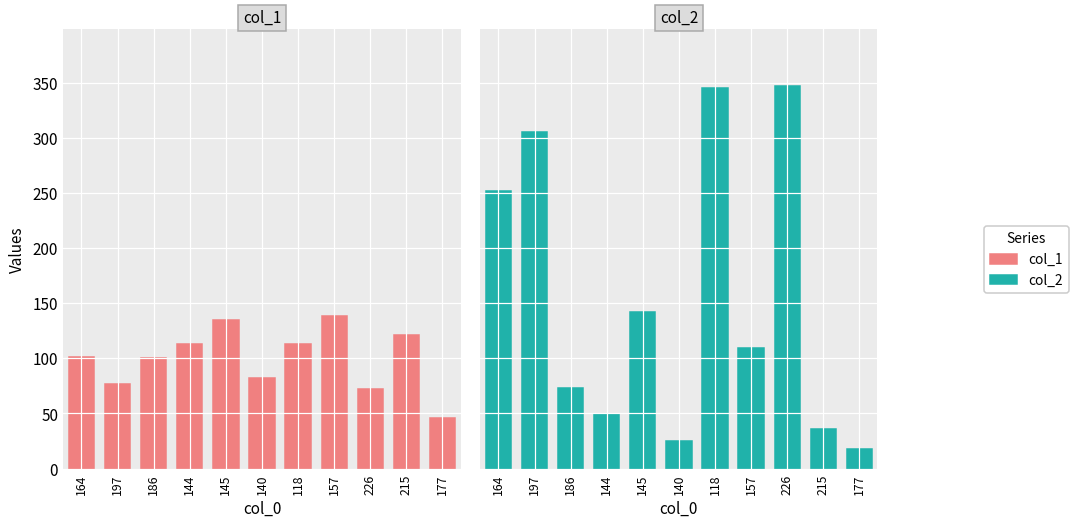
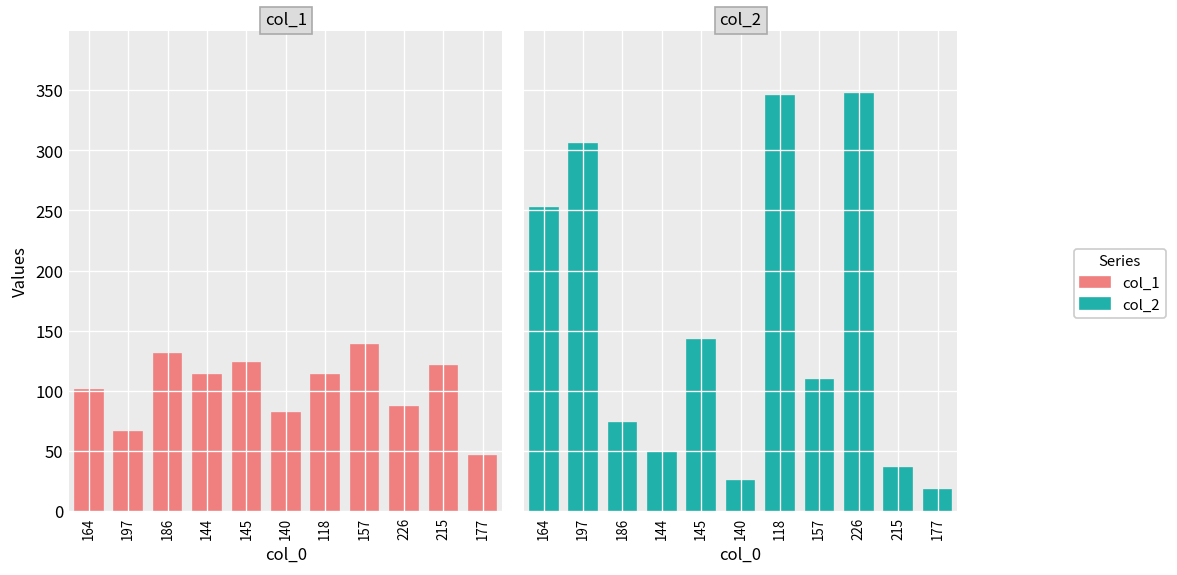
col_1, 197: 77 -> 66
col_1, 186: 100 -> 131
col_1, 145: 135 -> 123
col_1, 226: 72 -> 87
